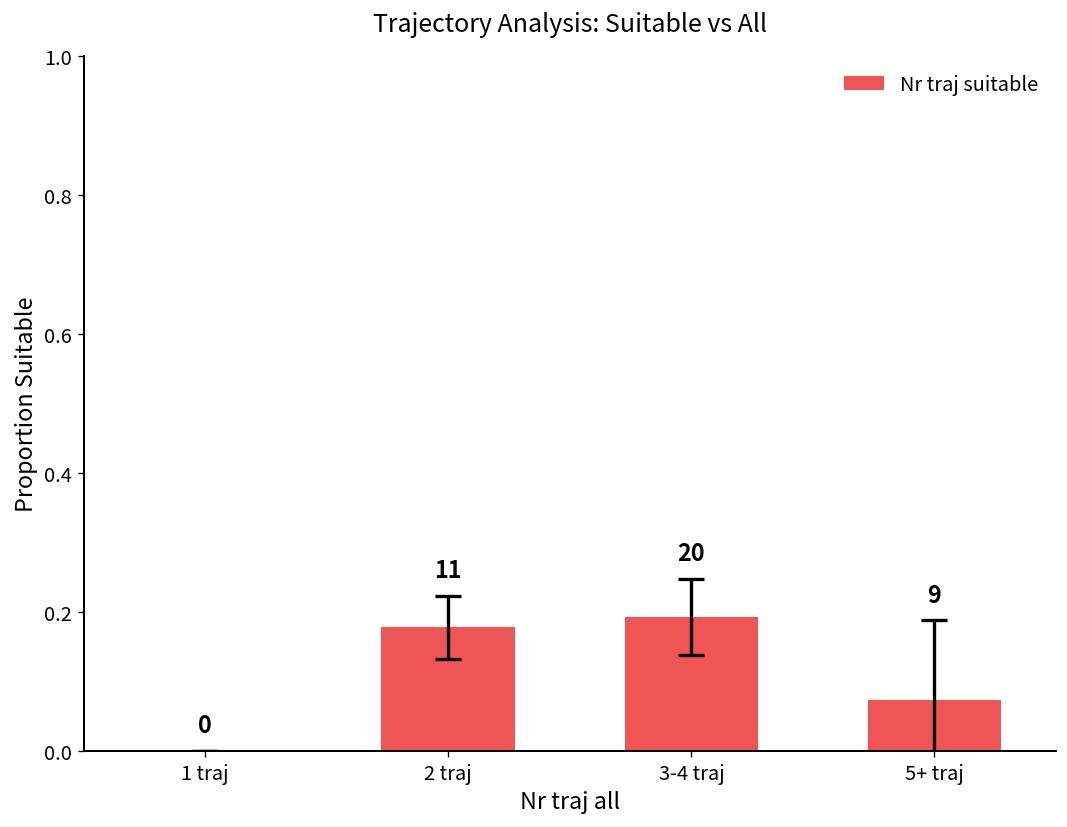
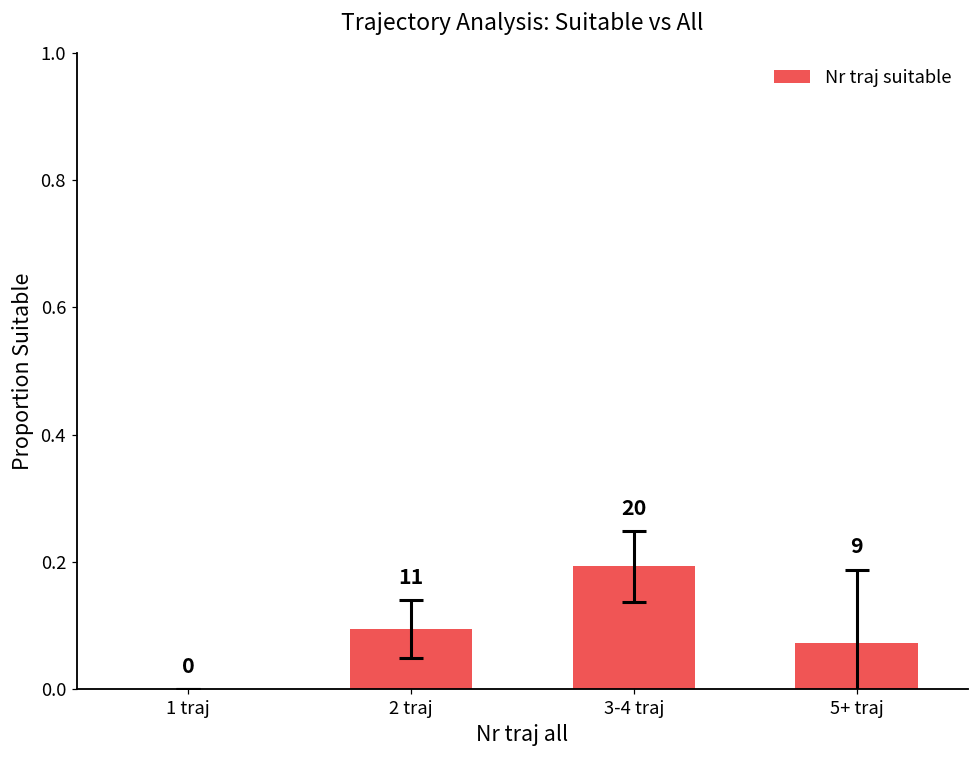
Nr traj suitable, 2 traj: 0.18 -> 0.10
